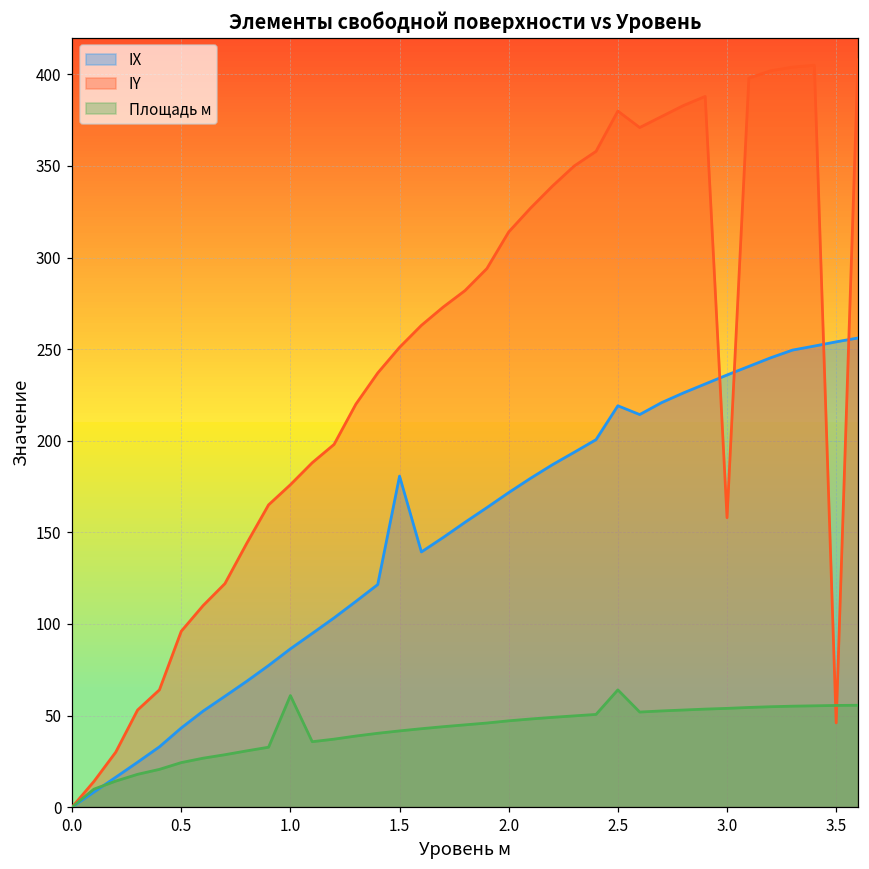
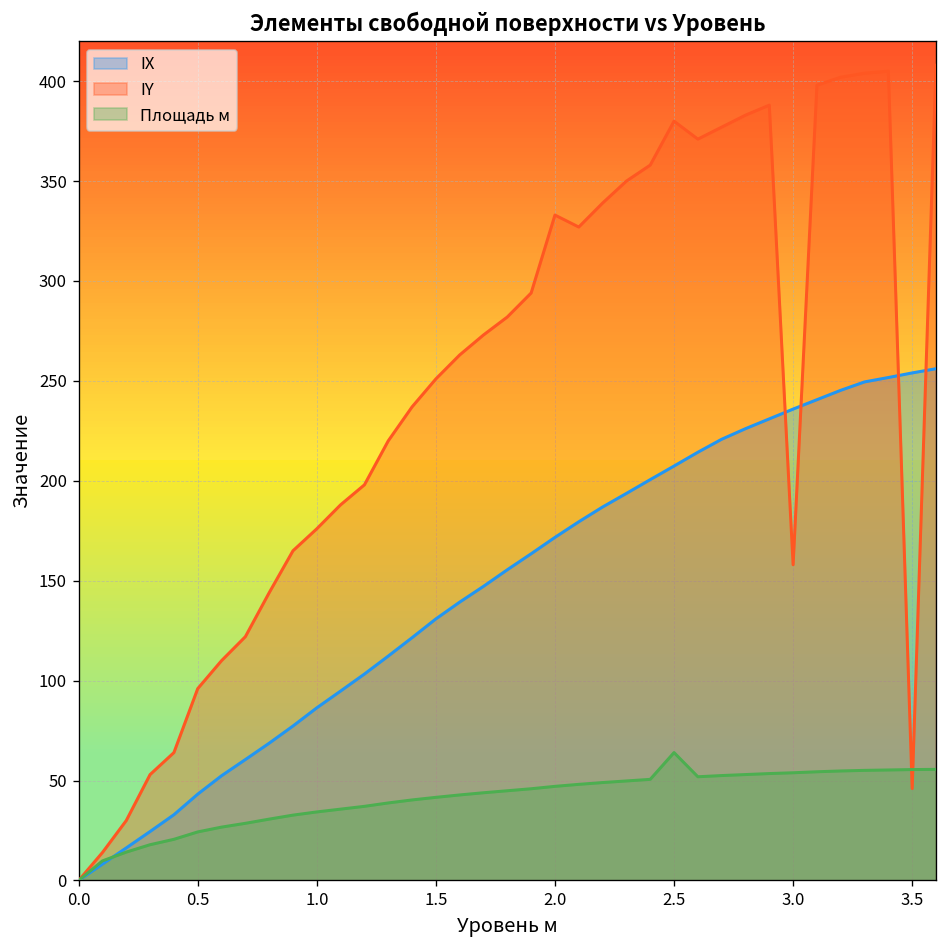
Площадь м, 1.0: 61 -> 34
IX, 1.5: 181 -> 131
IY, 2.0: 314 -> 333
IX, 2.5: 219 -> 207
